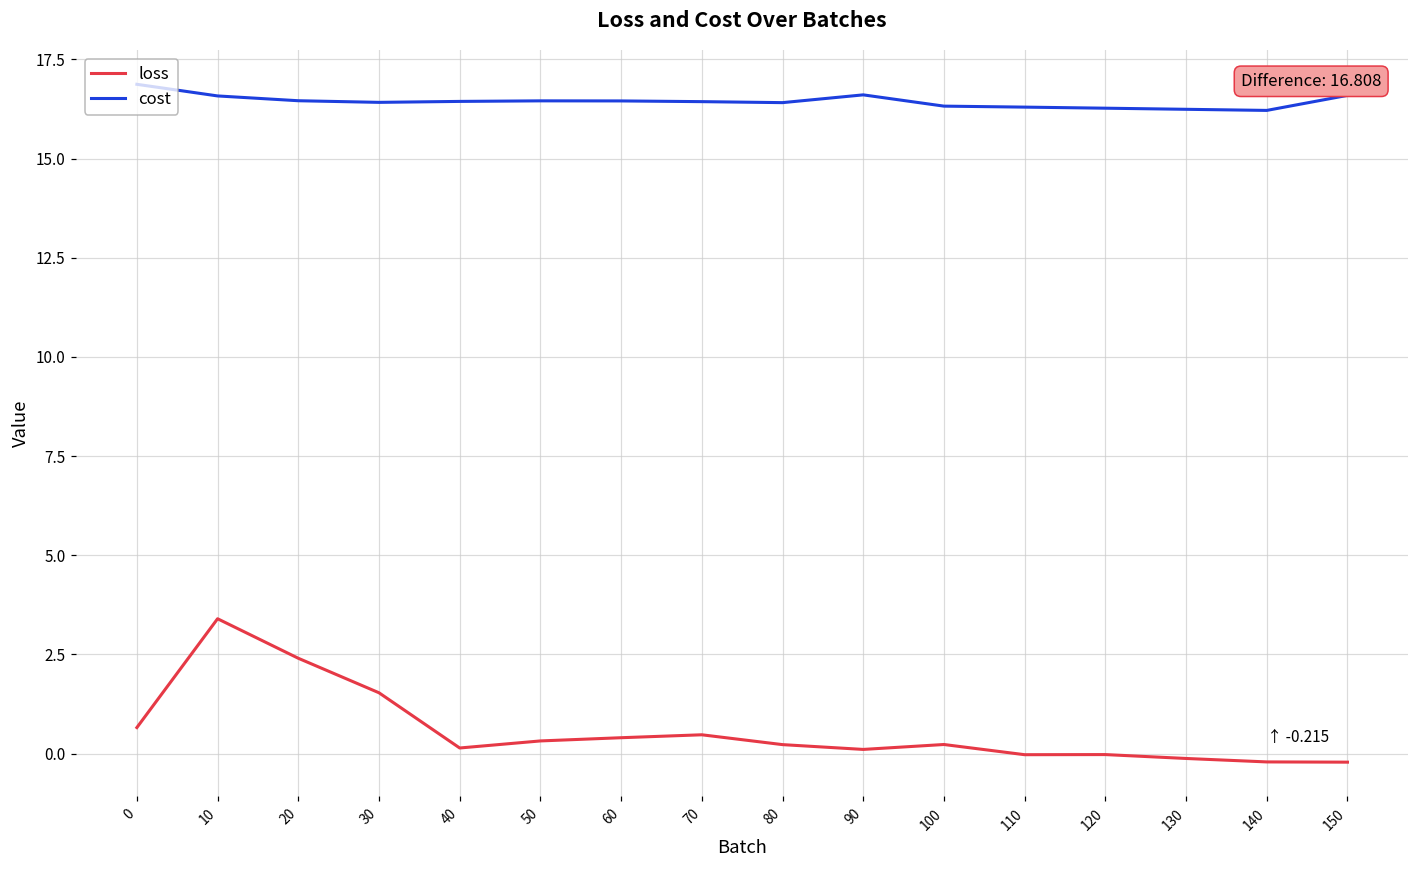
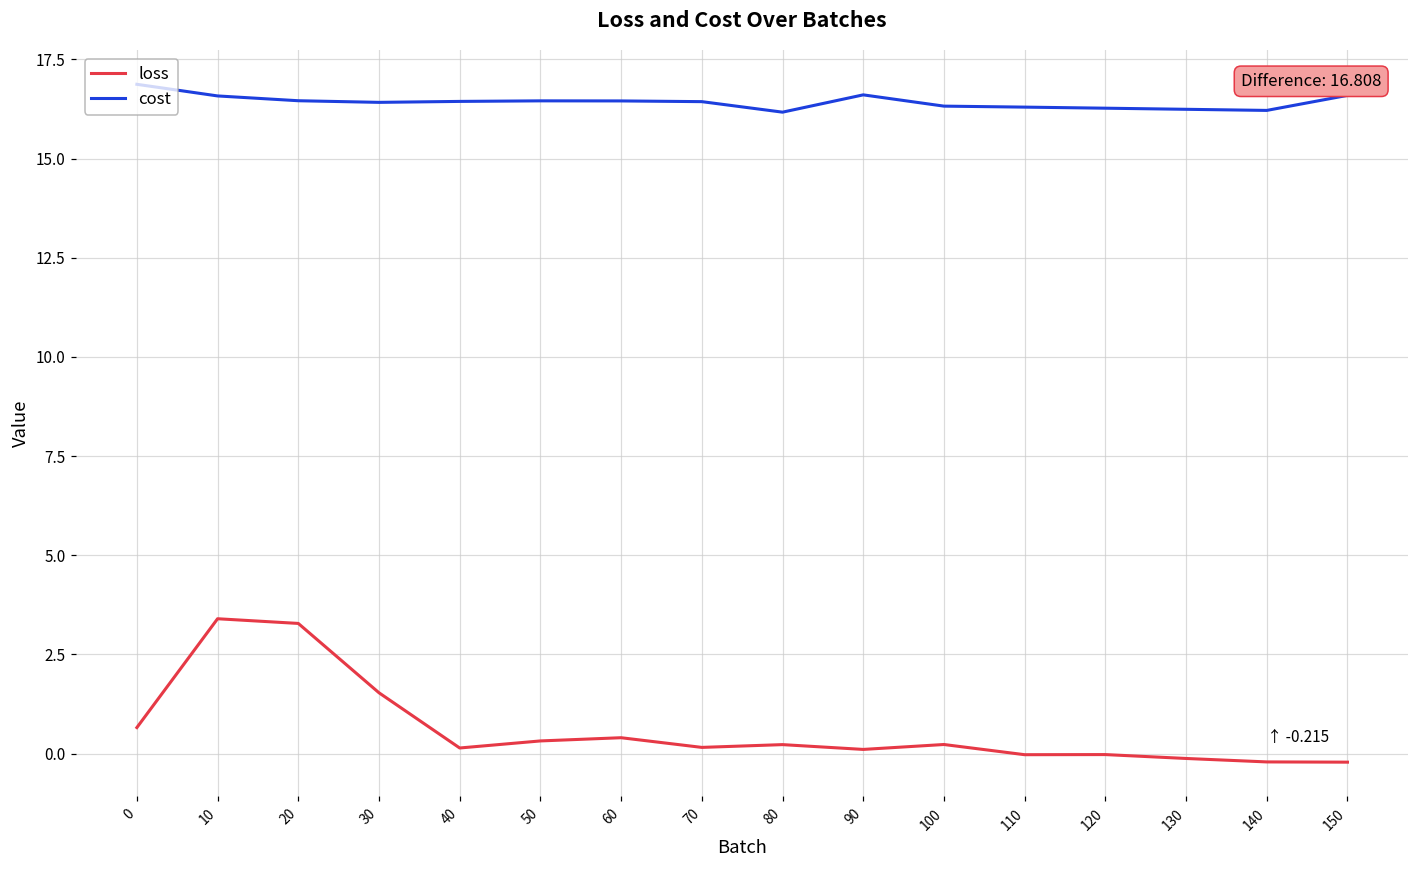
loss, 20: 2.4 -> 3.3
loss, 70: 0.5 -> 0.2
cost, 80: 16.4 -> 16.2
